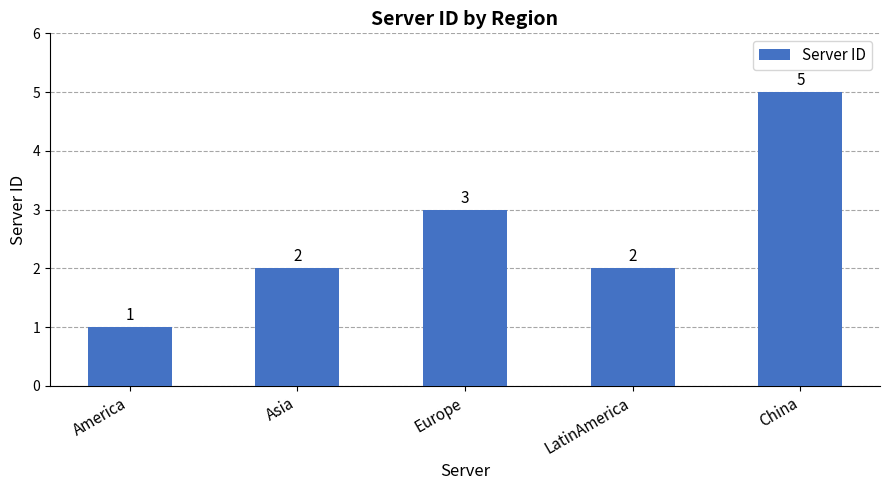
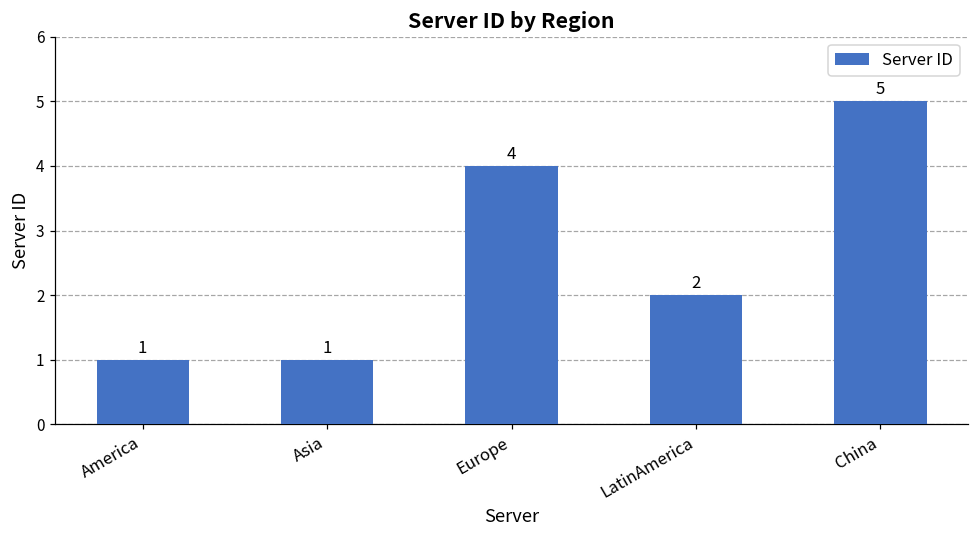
Asia: 2 -> 1
Europe: 3 -> 4
